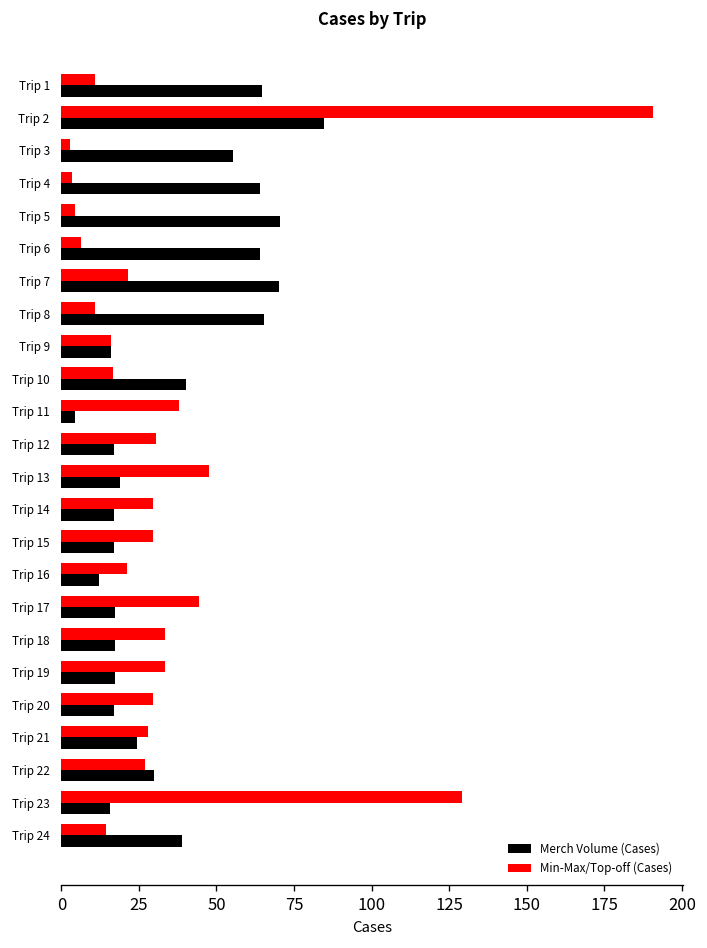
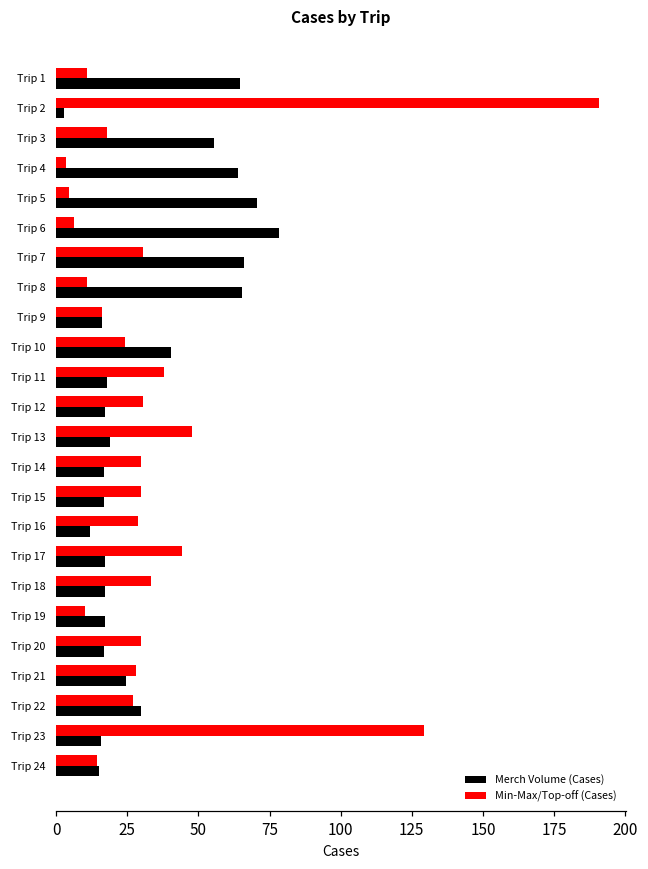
Merch Volume (Cases), Trip 2: 85 -> 3
Min-Max/Top-off (Cases), Trip 3: 3 -> 18
Merch Volume (Cases), Trip 6: 64 -> 78
Min-Max/Top-off (Cases), Trip 7: 22 -> 31
Merch Volume (Cases), Trip 7: 70 -> 66
Min-Max/Top-off (Cases), Trip 10: 17 -> 24
Merch Volume (Cases), Trip 11: 4 -> 18
Min-Max/Top-off (Cases), Trip 16: 21 -> 29
Min-Max/Top-off (Cases), Trip 19: 33 -> 10
Merch Volume (Cases), Trip 24: 39 -> 15
